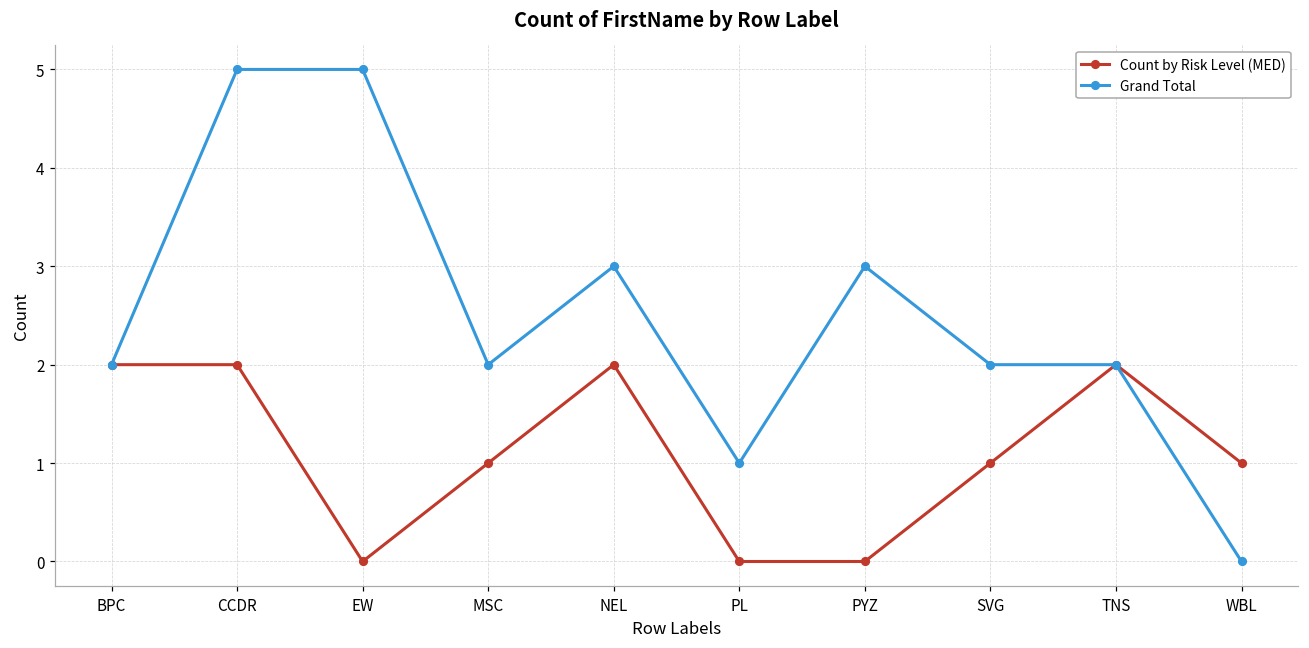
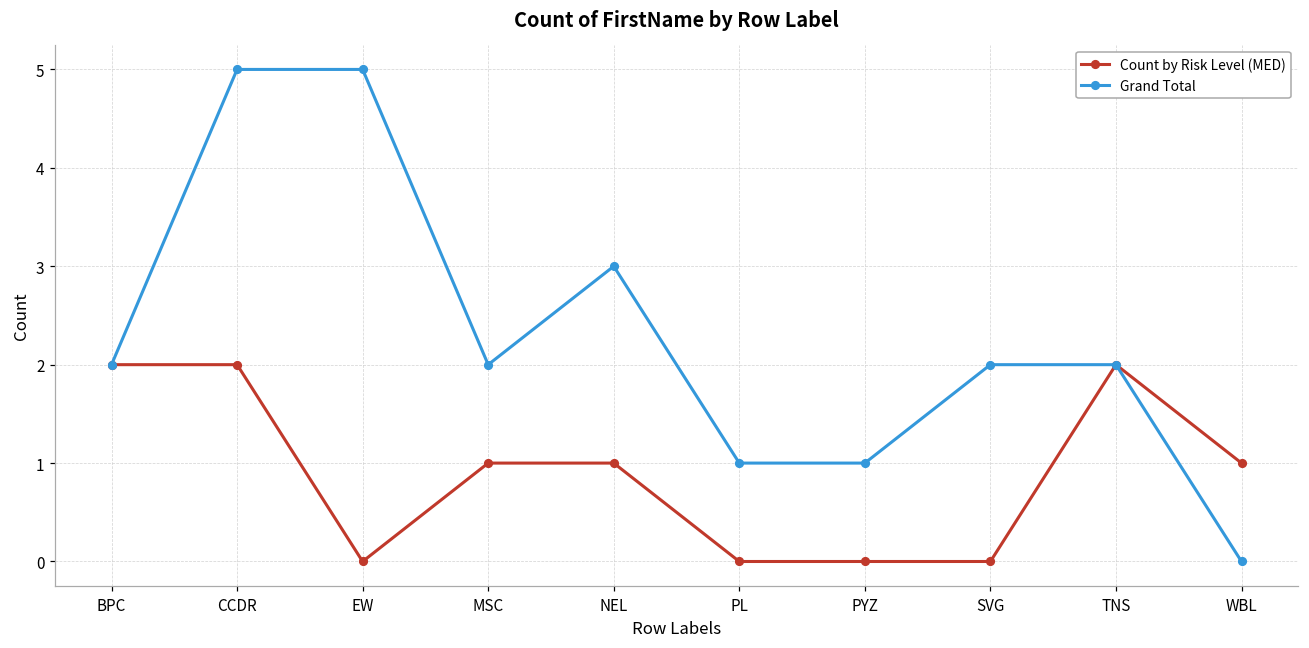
Count by Risk Level (MED), NEL: 2 -> 1
Grand Total, PYZ: 3 -> 1
Count by Risk Level (MED), SVG: 1 -> 0
